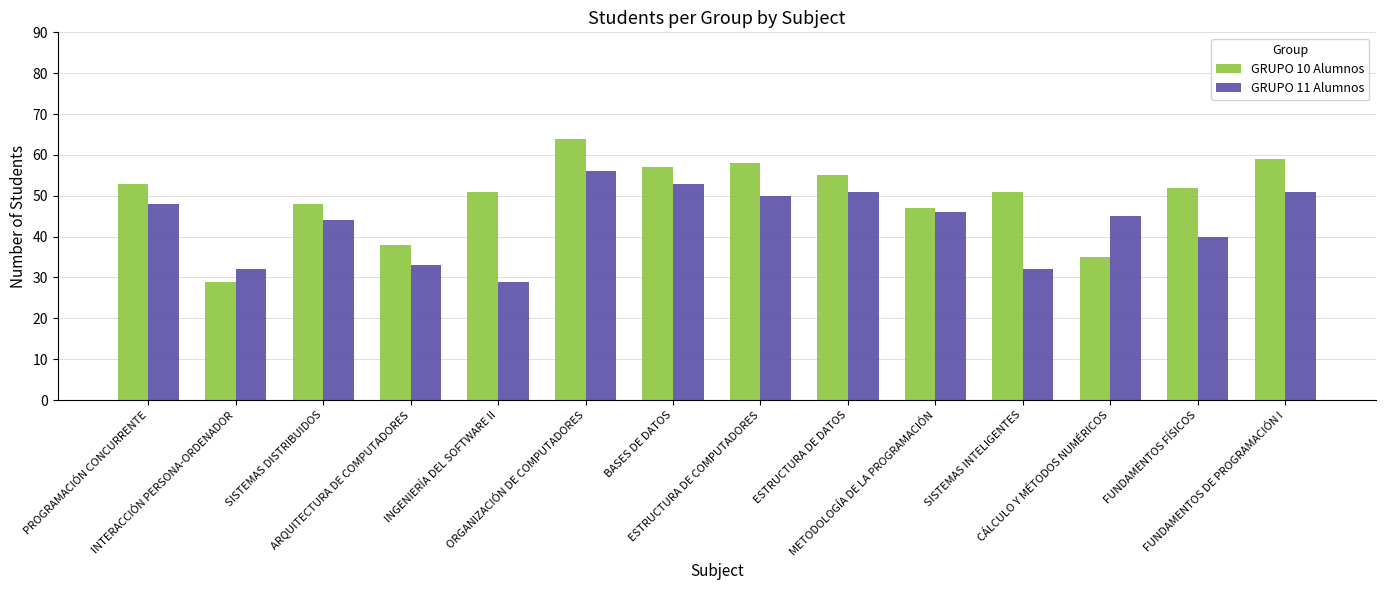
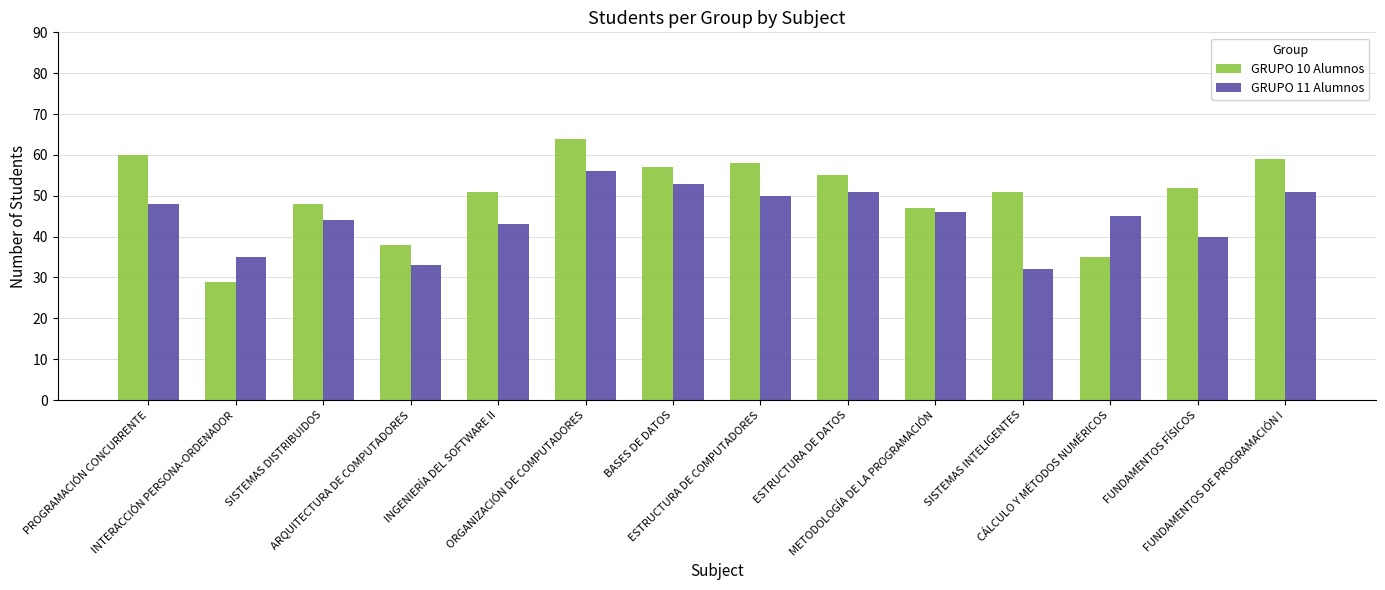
GRUPO 10 Alumnos, PROGRAMACIÓN CONCURRENTE: 53 -> 60
GRUPO 11 Alumnos, INTERACCIÓN PERSONA-ORDENADOR: 32 -> 35
GRUPO 11 Alumnos, INGENIERÍA DEL SOFTWARE II: 29 -> 43
